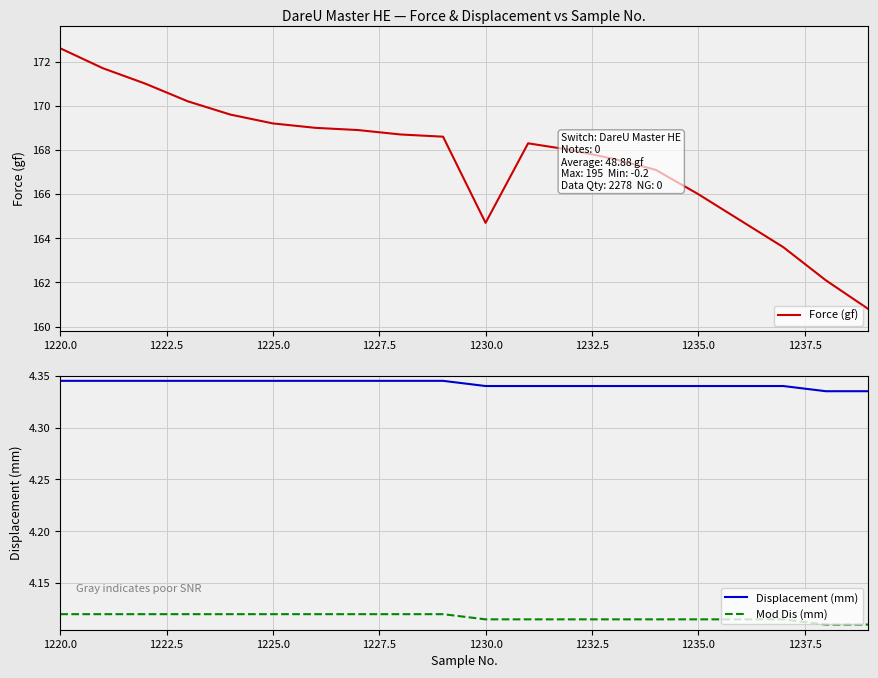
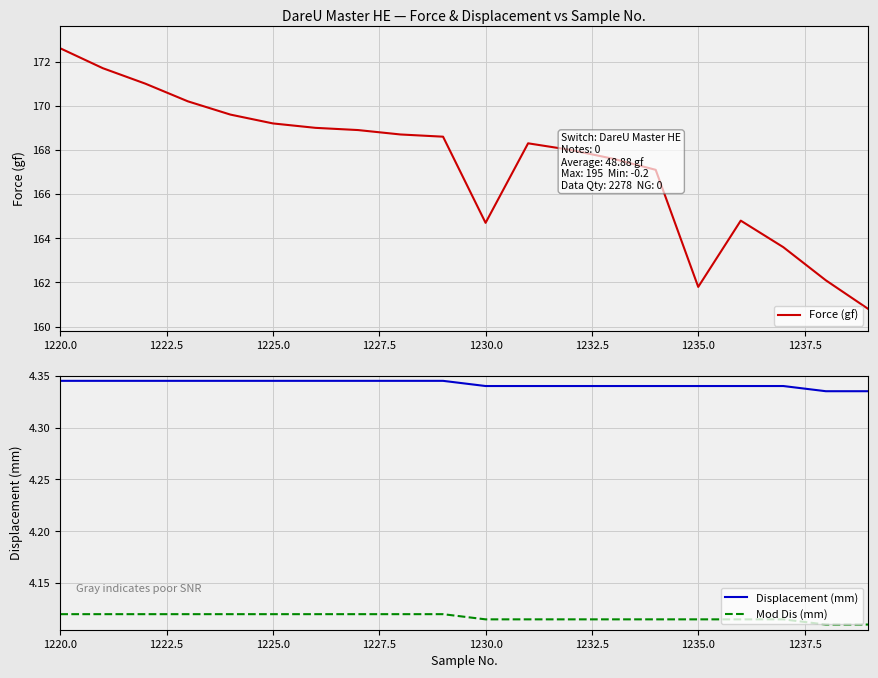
DareU Master HE — Force & Displacement vs Sample No., 1235.0: 166.0 -> 161.8
